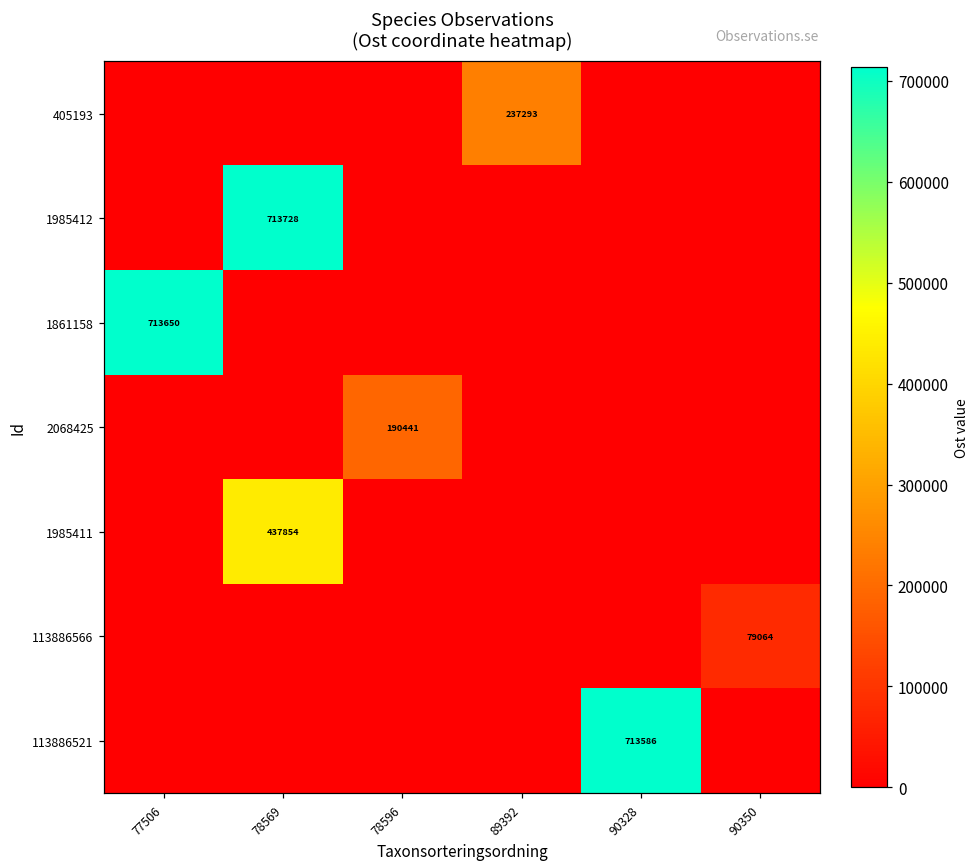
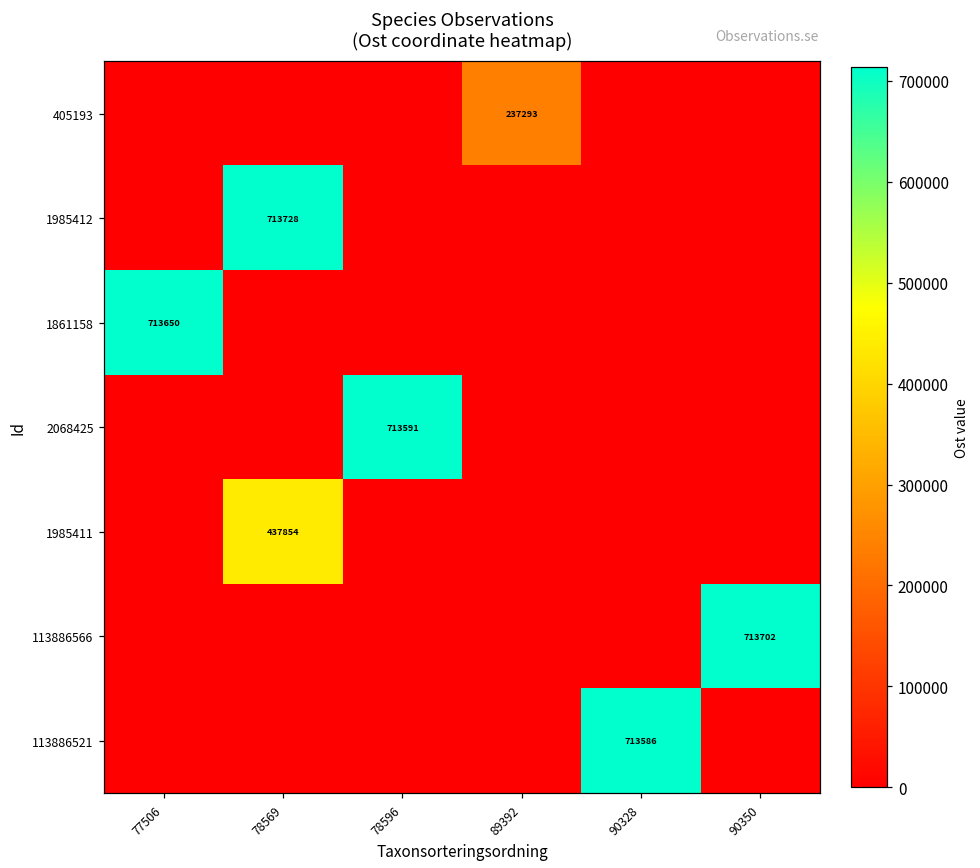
2068425, 78596: 190441 -> 713591
113886566, 90350: 79064 -> 713702
